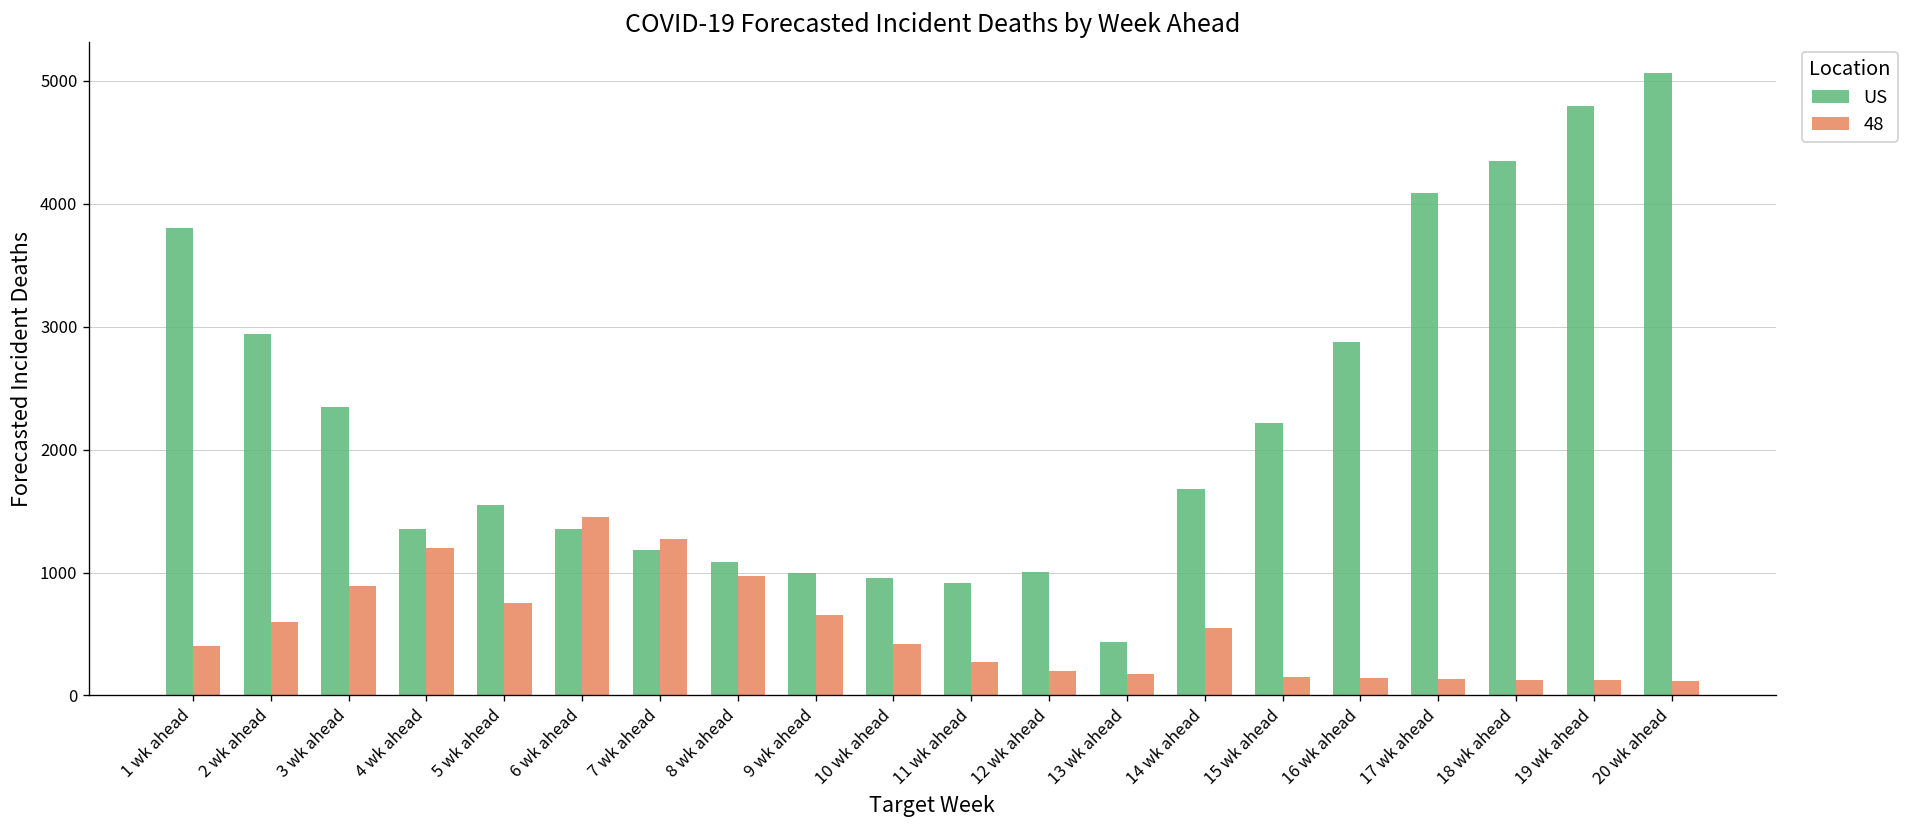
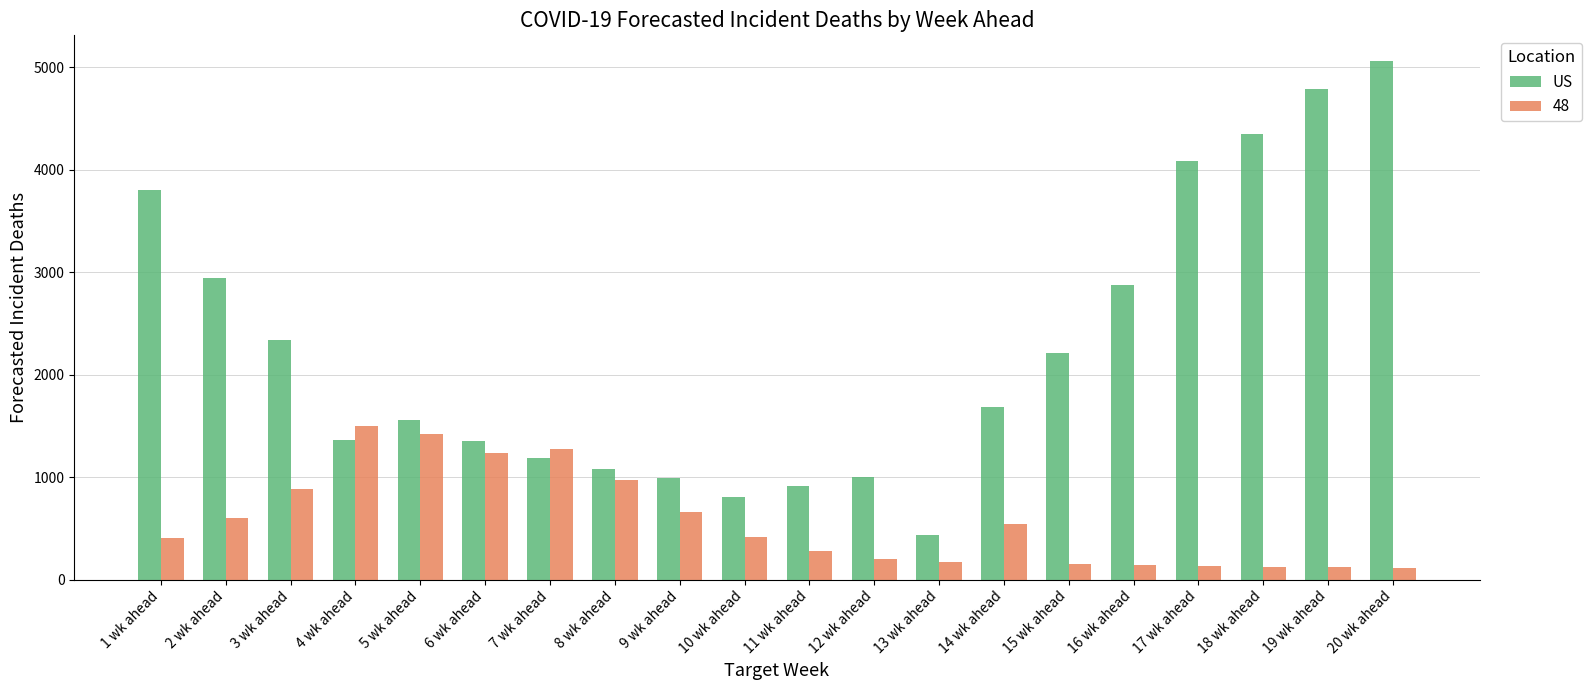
48, 4 wk ahead: 1200 -> 1500
48, 5 wk ahead: 760 -> 1430
48, 6 wk ahead: 1450 -> 1240
US, 10 wk ahead: 950 -> 810
